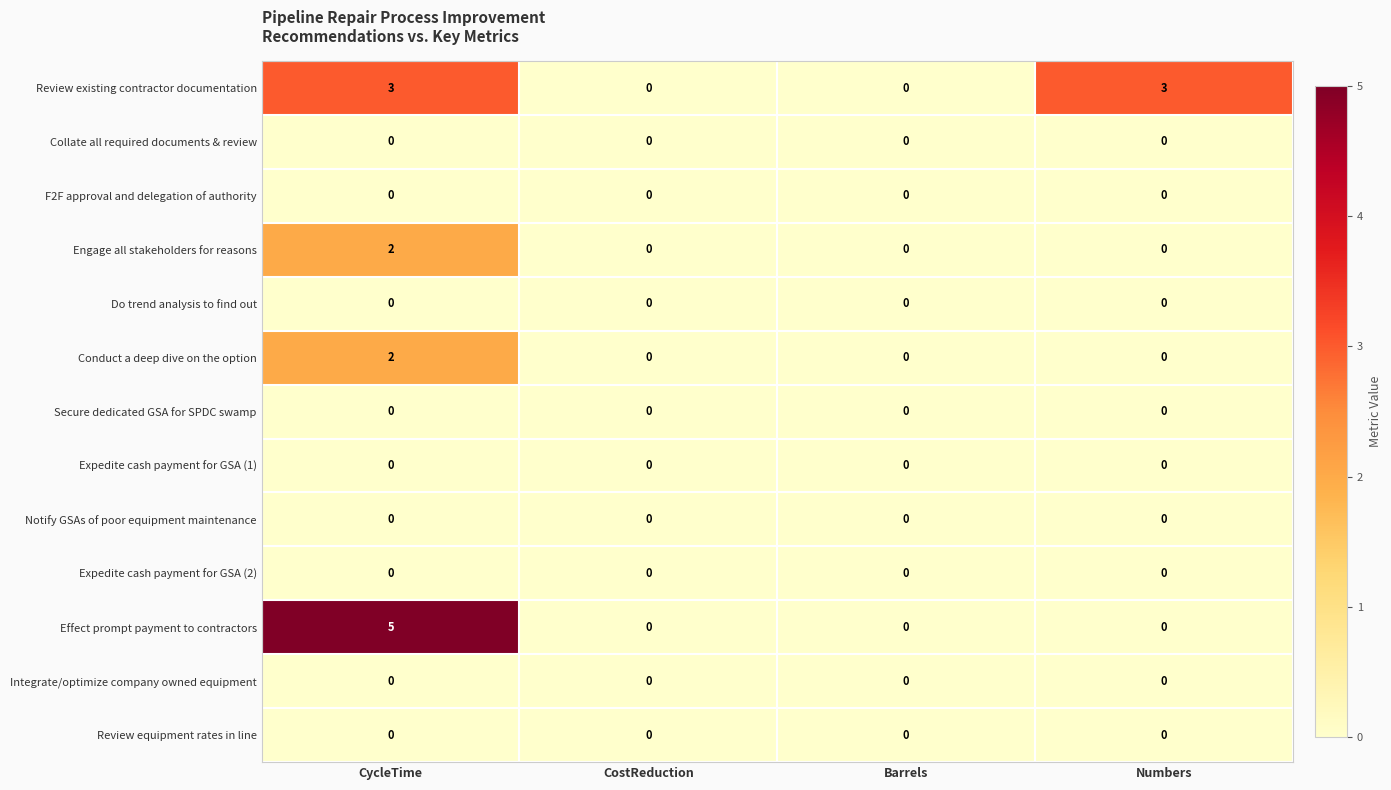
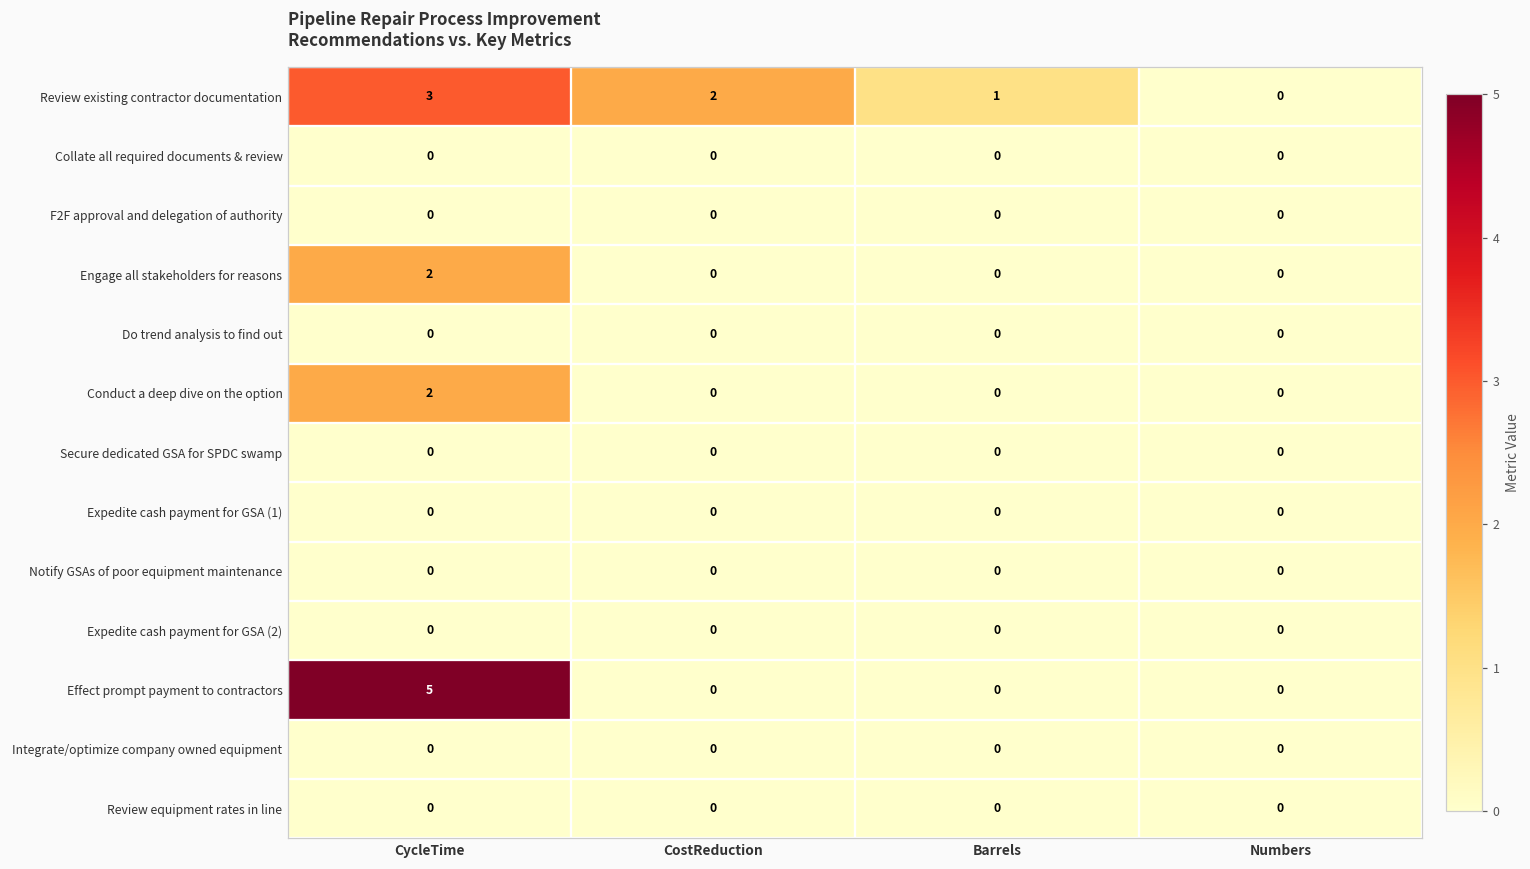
Review existing contractor documentation, CostReduction: 0 -> 2
Review existing contractor documentation, Barrels: 0 -> 1
Review existing contractor documentation, Numbers: 3 -> 0
